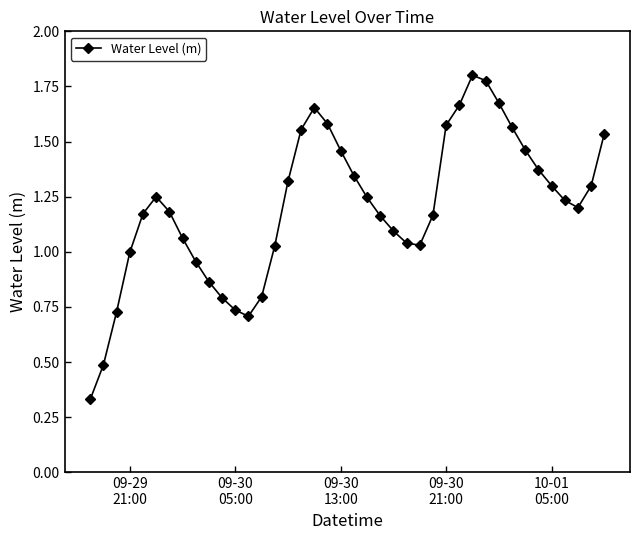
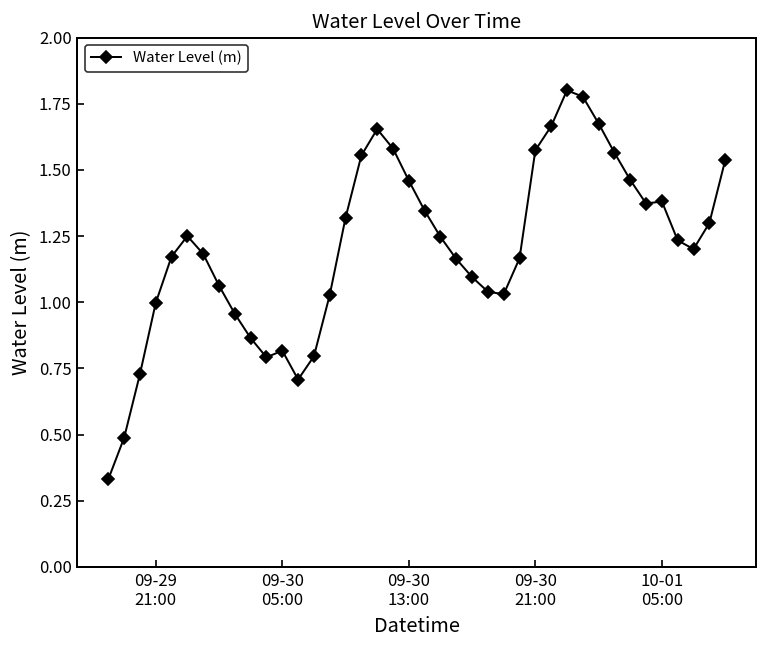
09-30 05:00: 0.74 -> 0.82
10-01 05:00: 1.30 -> 1.38
